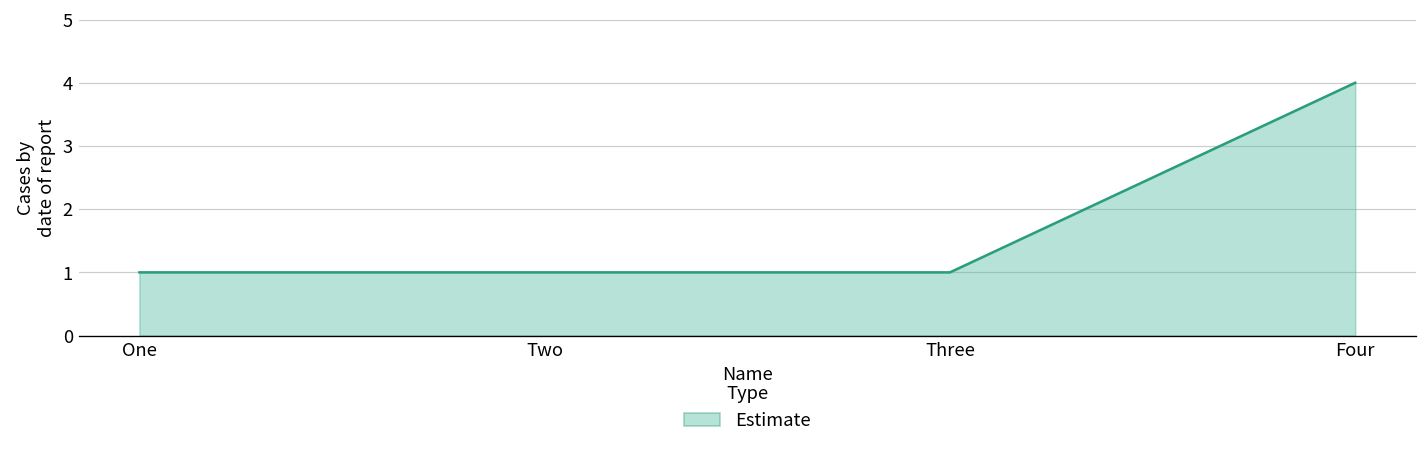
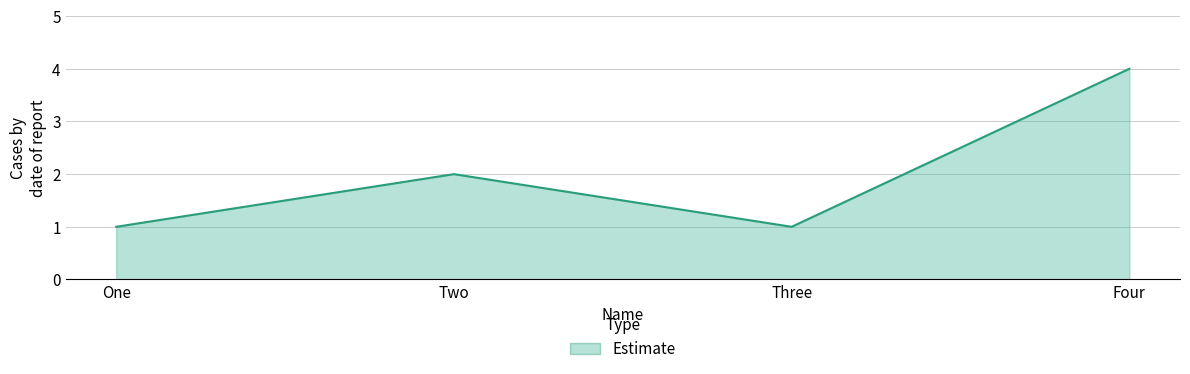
Two: 1 -> 2
